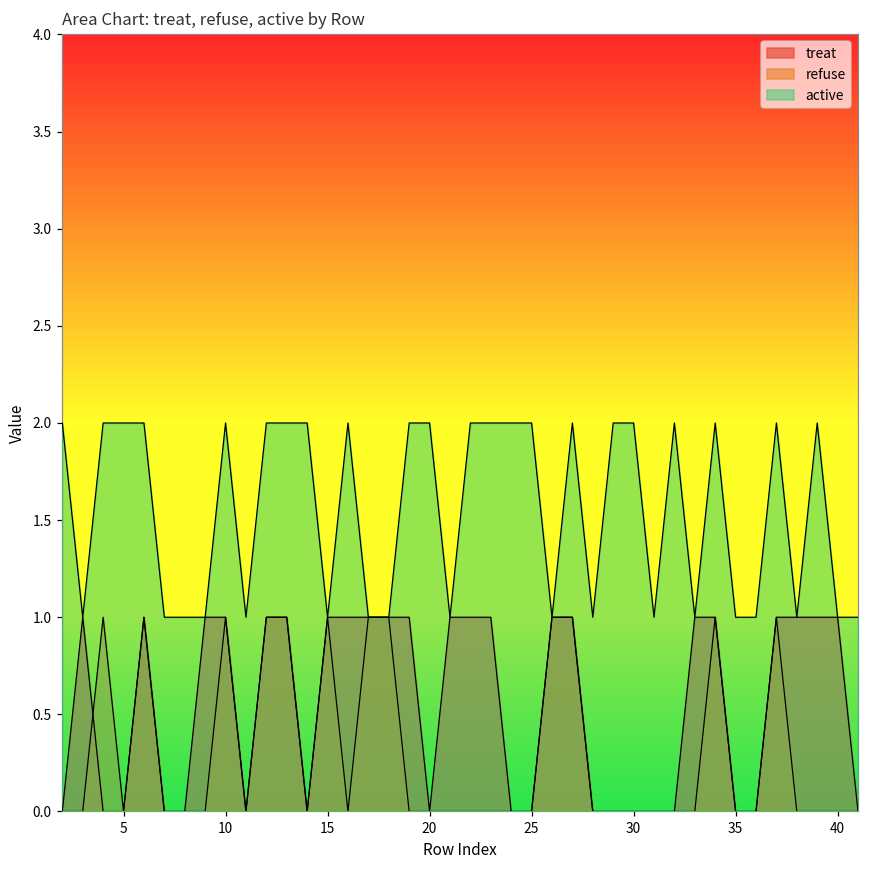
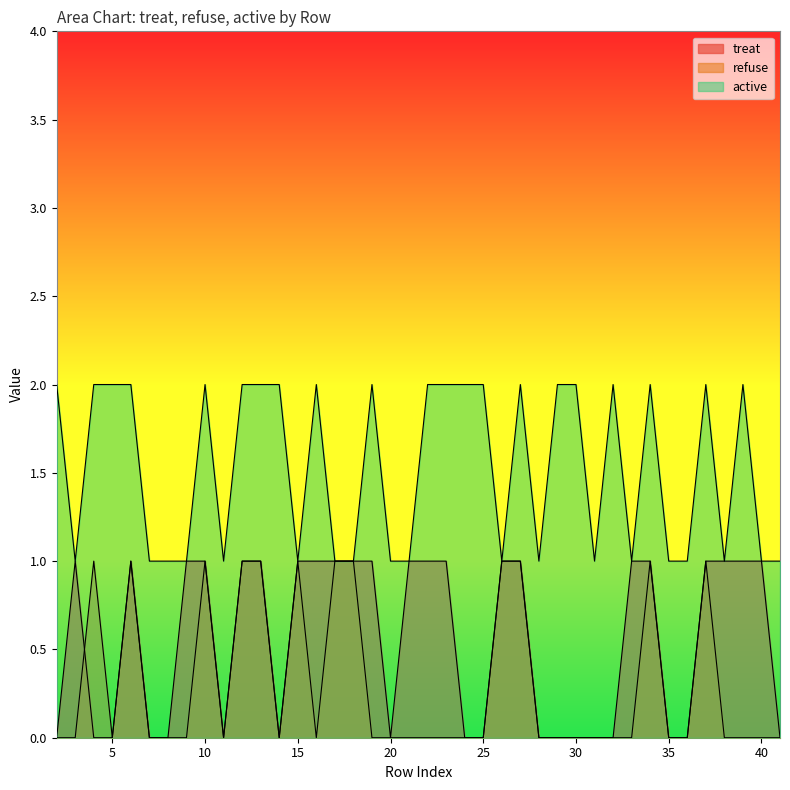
active, 20: 2 -> 1
